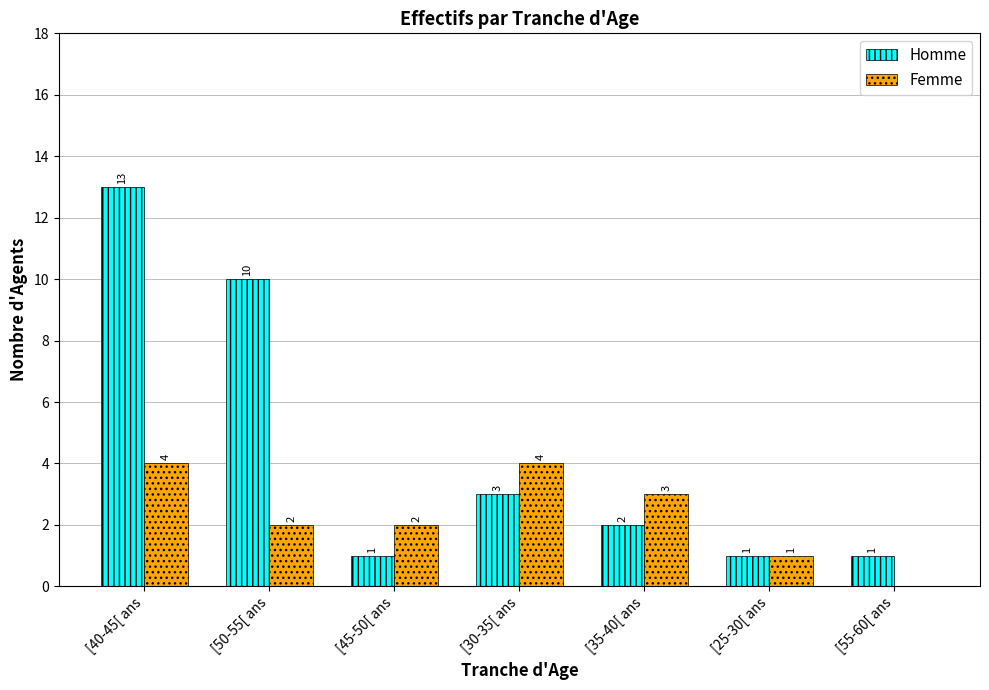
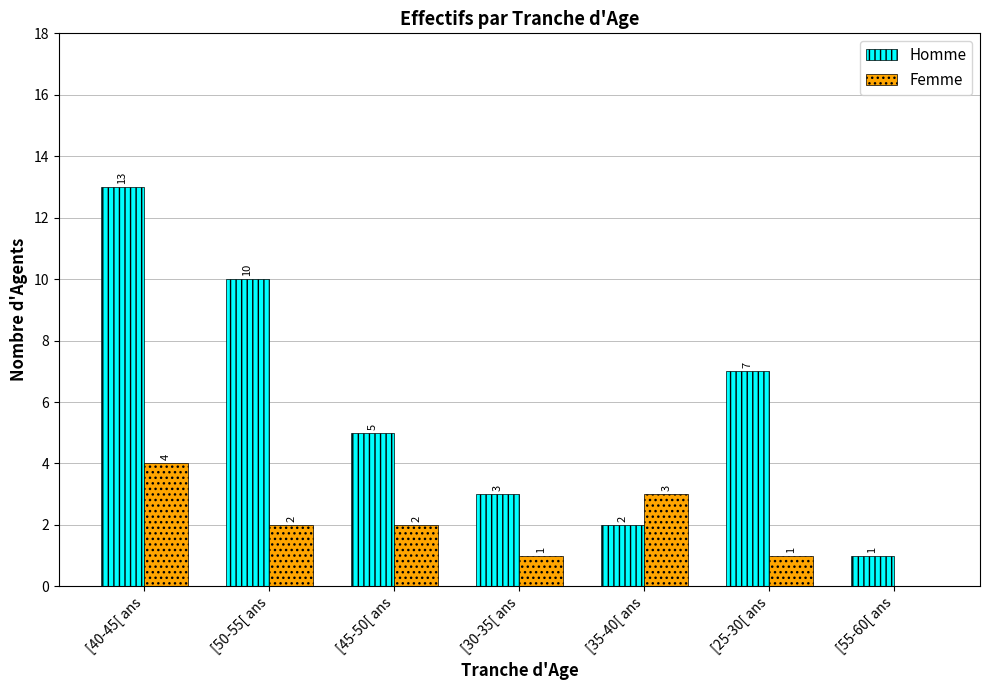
Homme, [45-50[ ans: 1 -> 5
Femme, [30-35[ ans: 4 -> 1
Homme, [25-30[ ans: 1 -> 7
